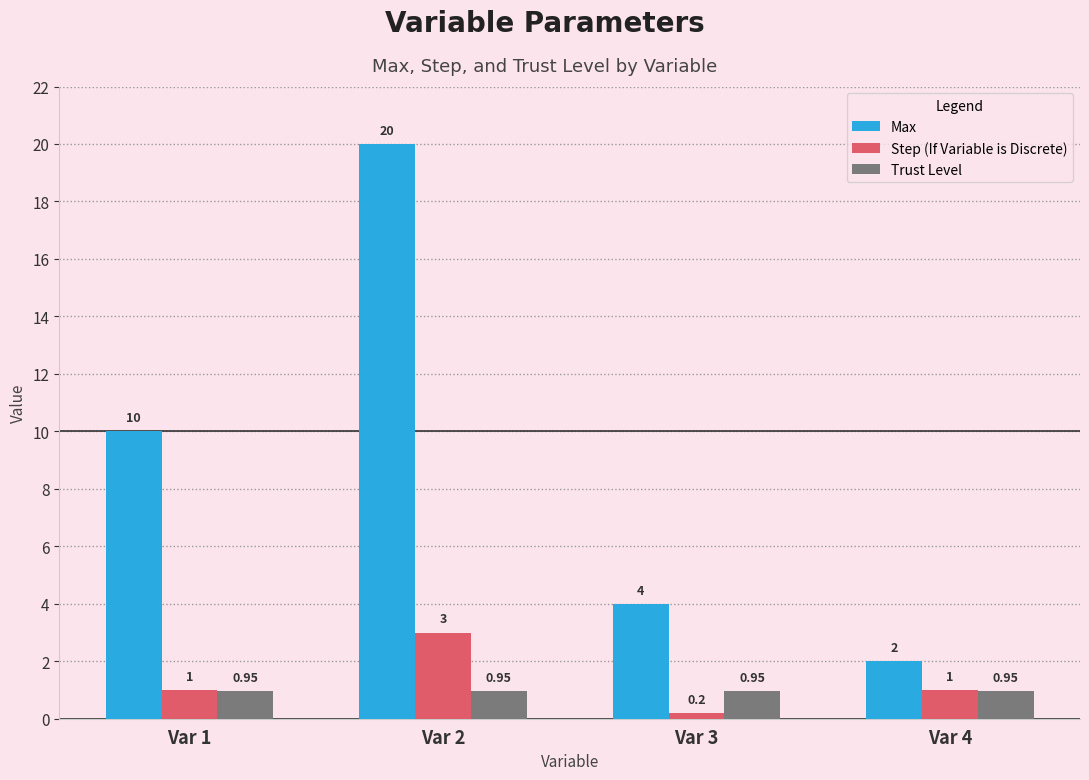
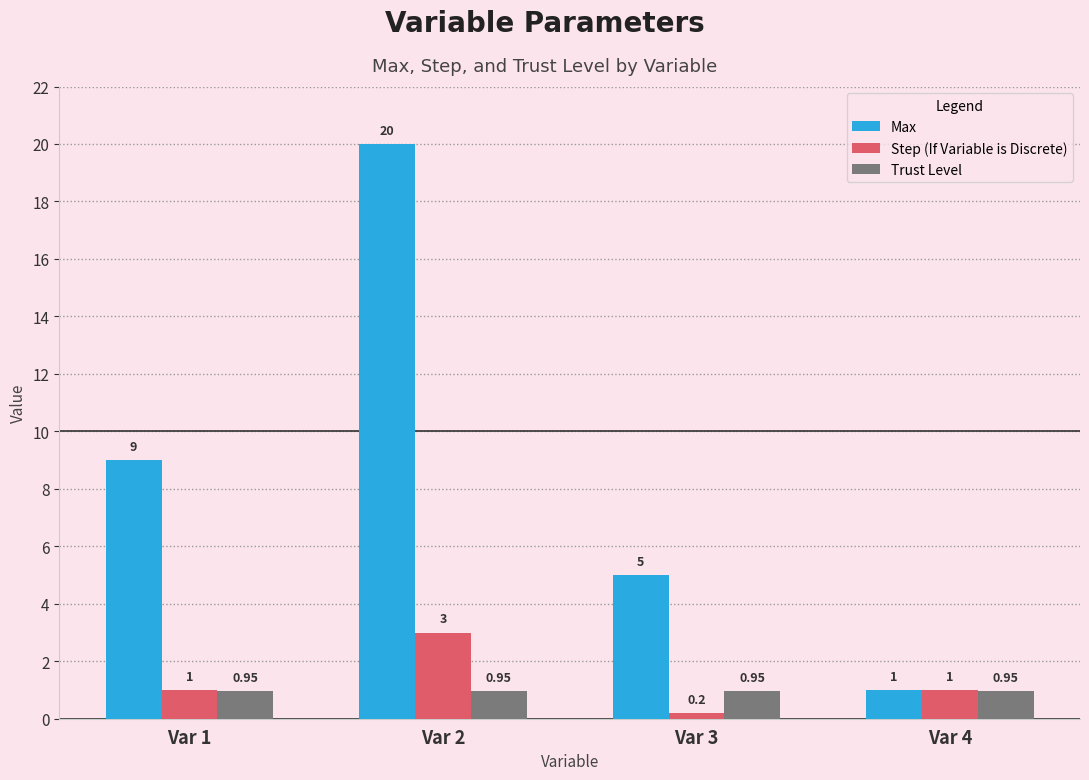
Max, Var 1: 10 -> 9
Max, Var 3: 4 -> 5
Max, Var 4: 2 -> 1
